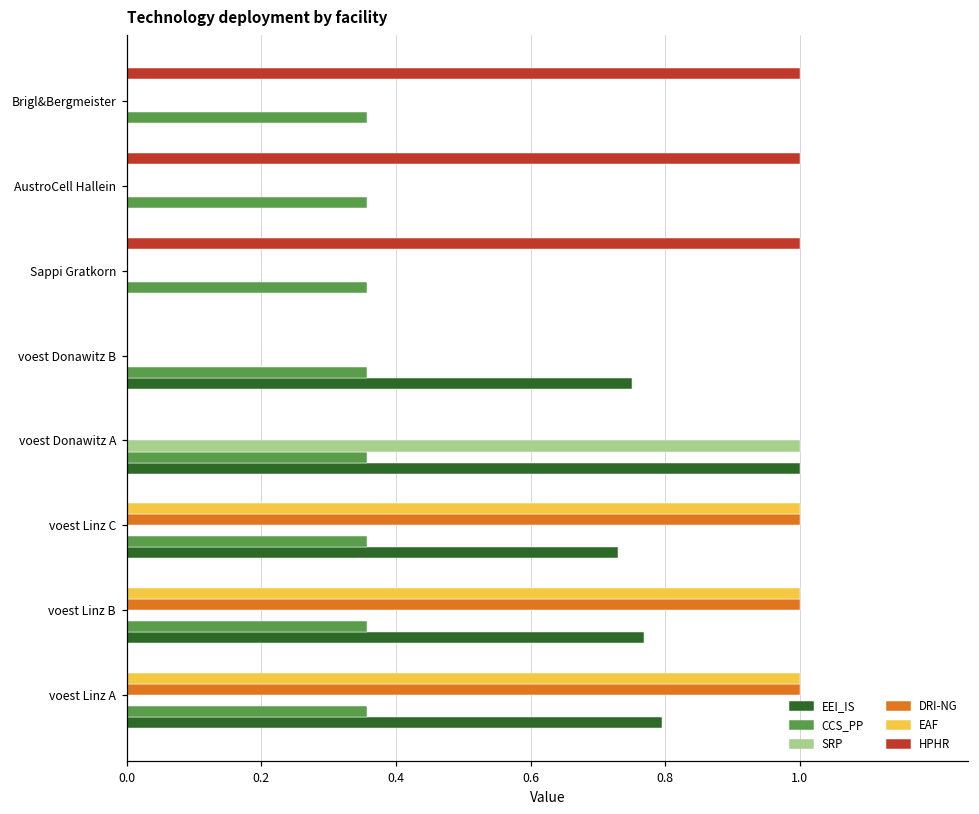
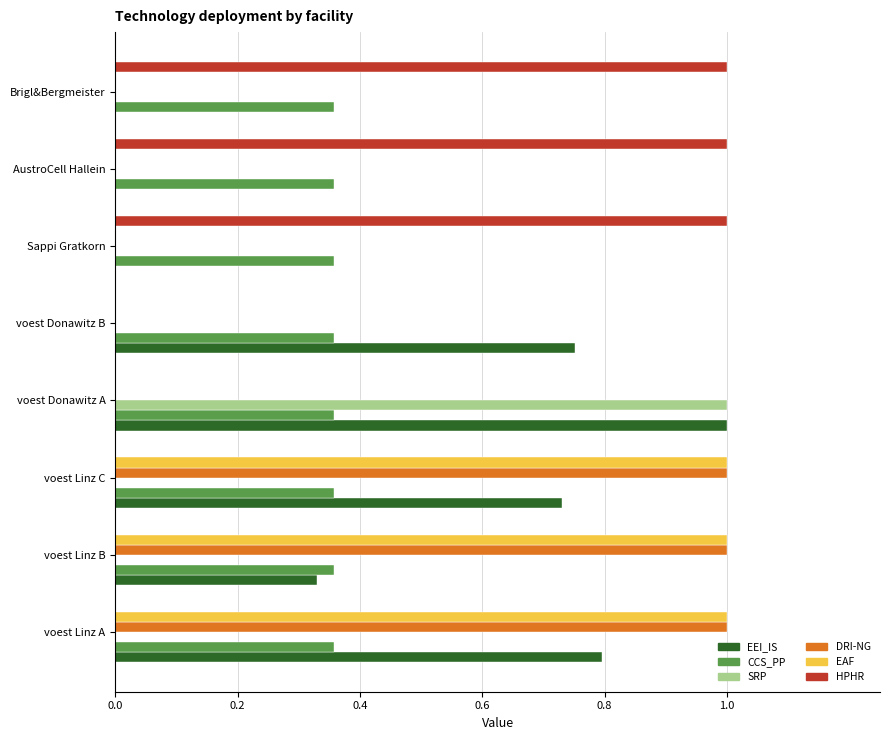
EEI_IS, voest Linz B: 0.77 -> 0.33
